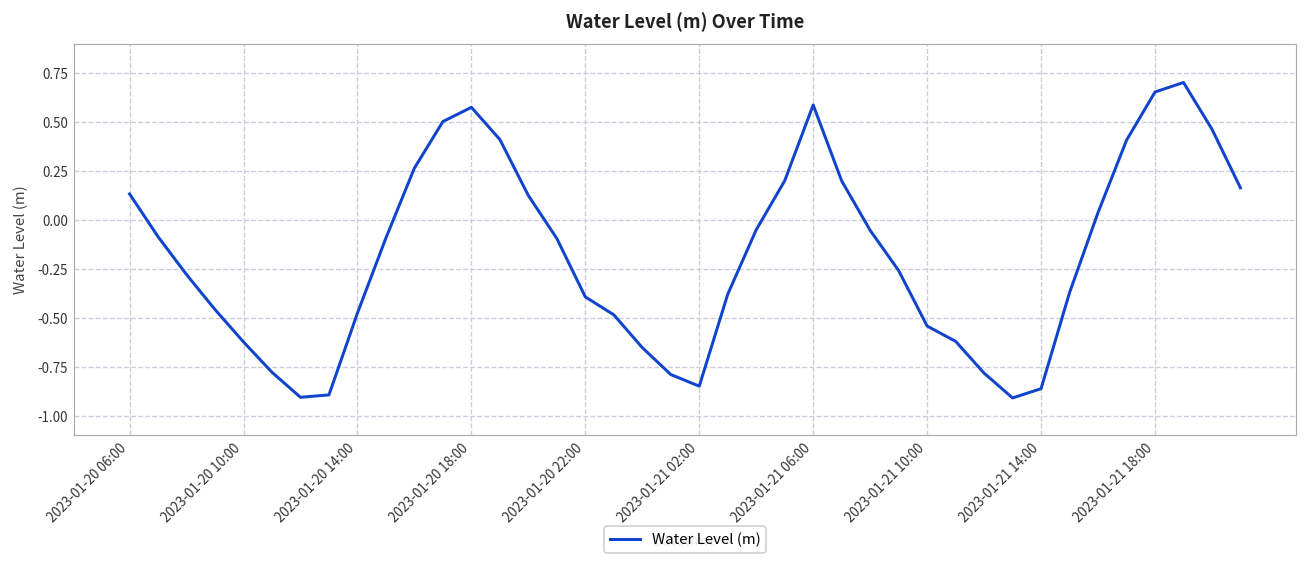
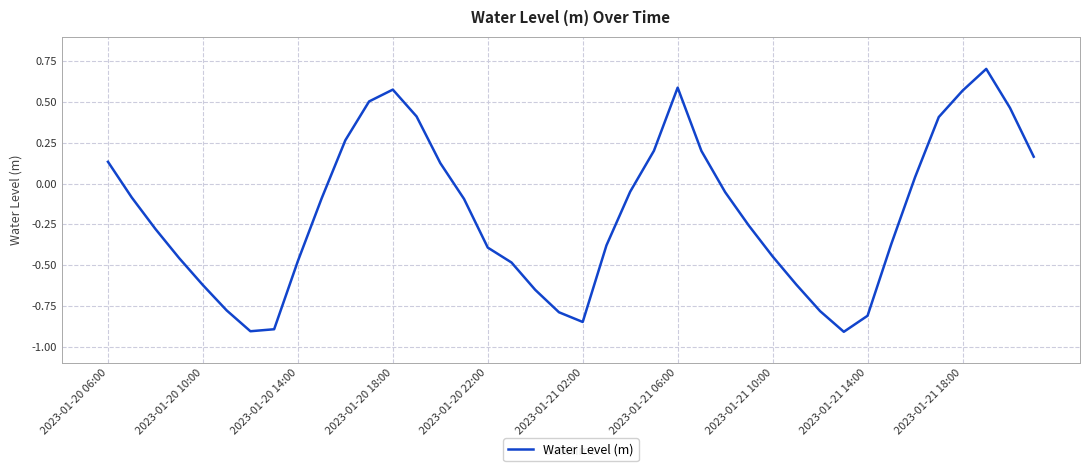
2023-01-21 10:00: -0.54 -> -0.45
2023-01-21 14:00: -0.86 -> -0.81
2023-01-21 18:00: 0.65 -> 0.57
